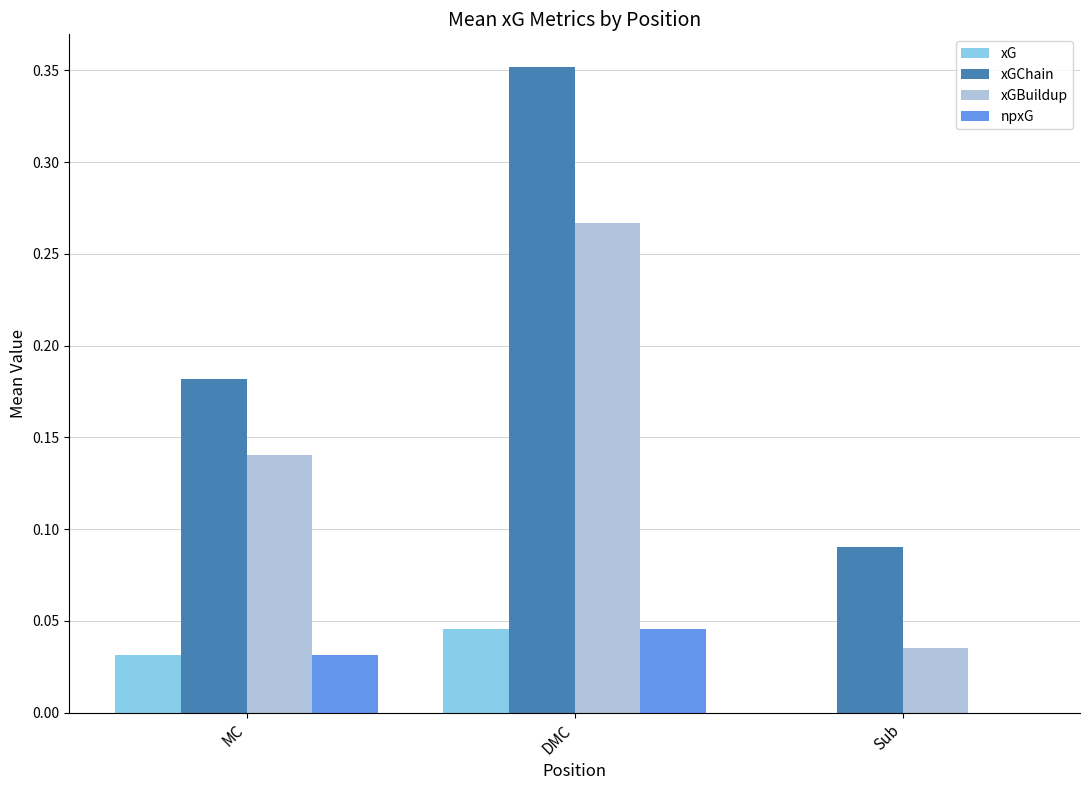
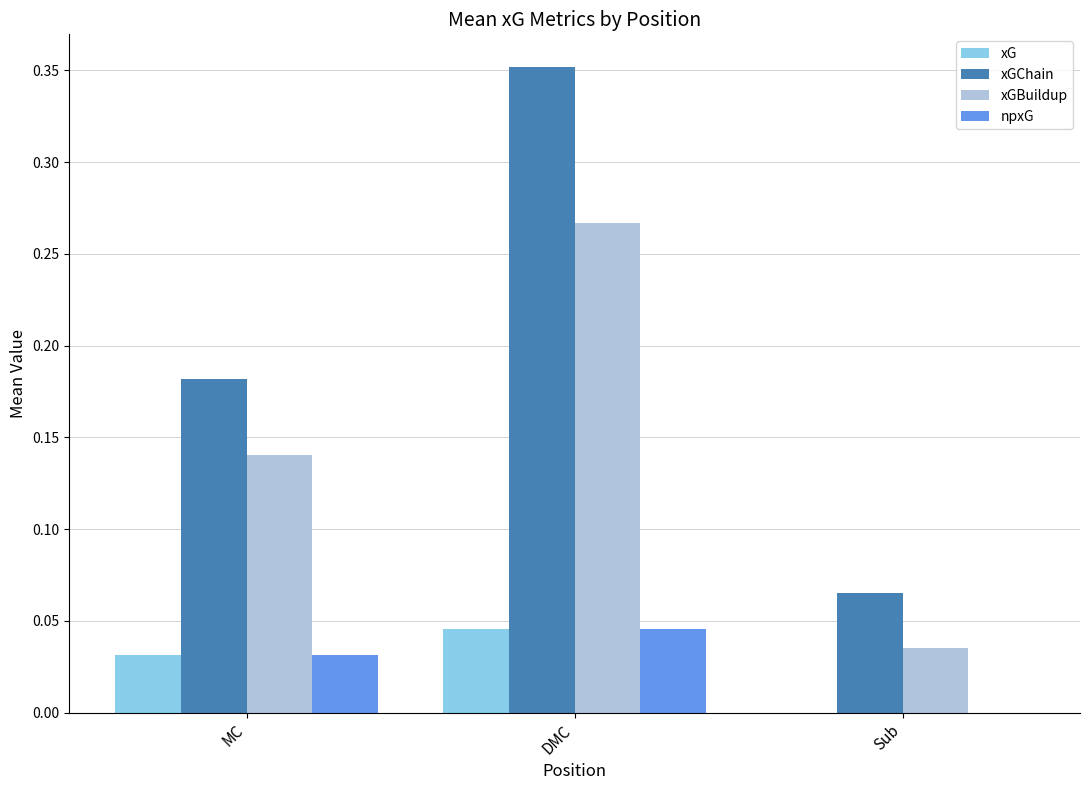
xGChain, Sub: 0.090 -> 0.065
